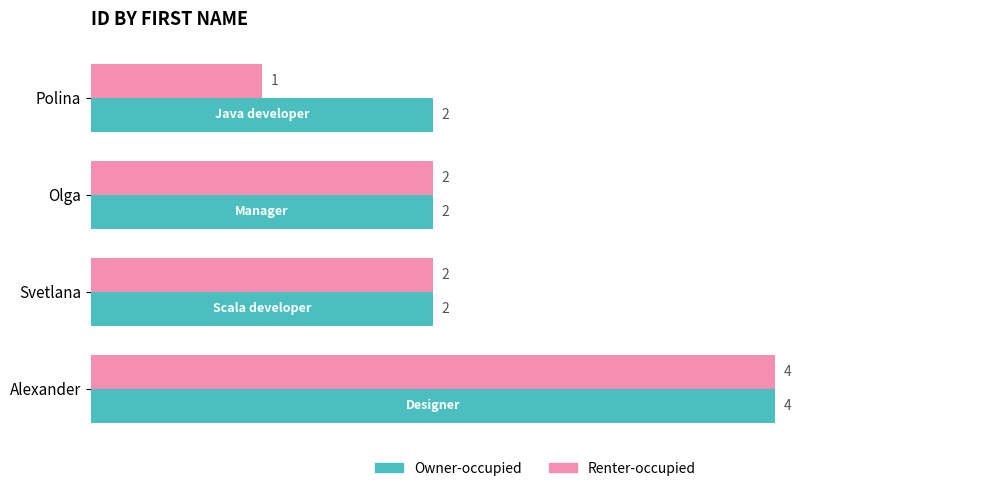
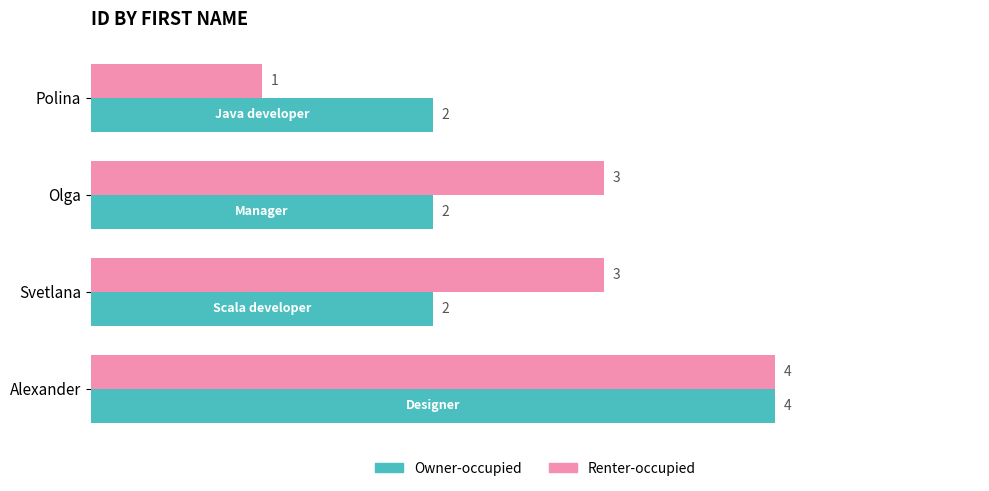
Renter-occupied, Olga: 2 -> 3
Renter-occupied, Svetlana: 2 -> 3
